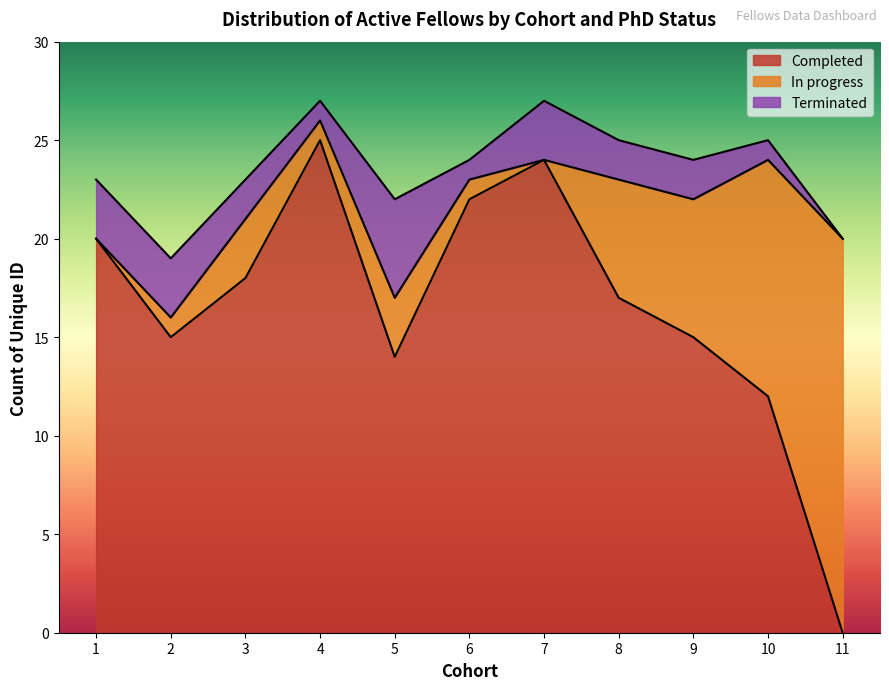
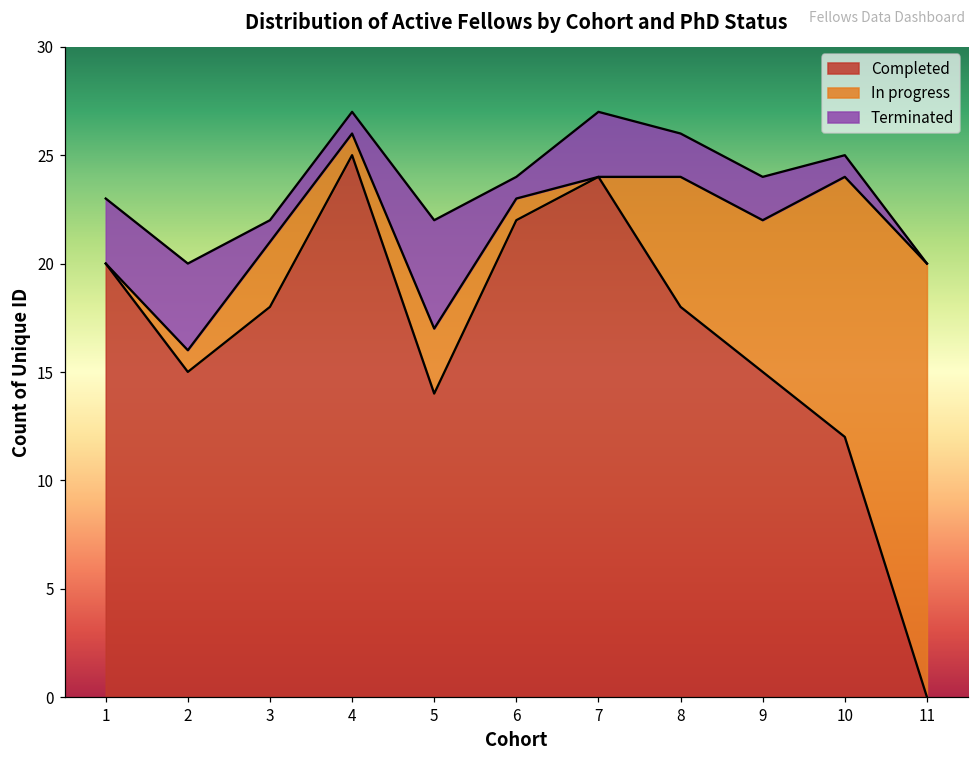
Terminated, 2: 3 -> 4
Terminated, 3: 2 -> 1
Completed, 8: 17 -> 18
